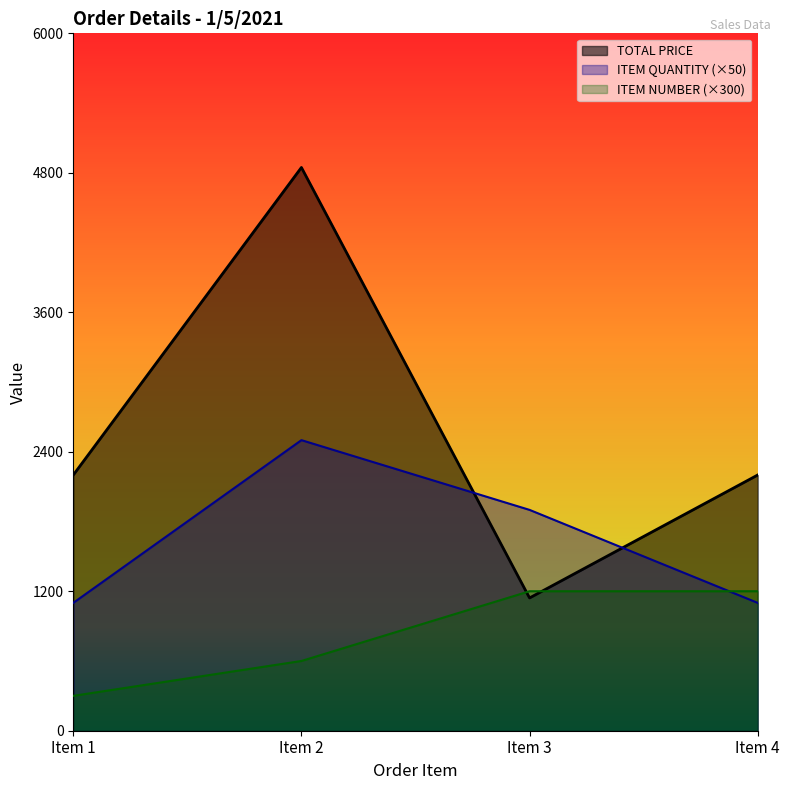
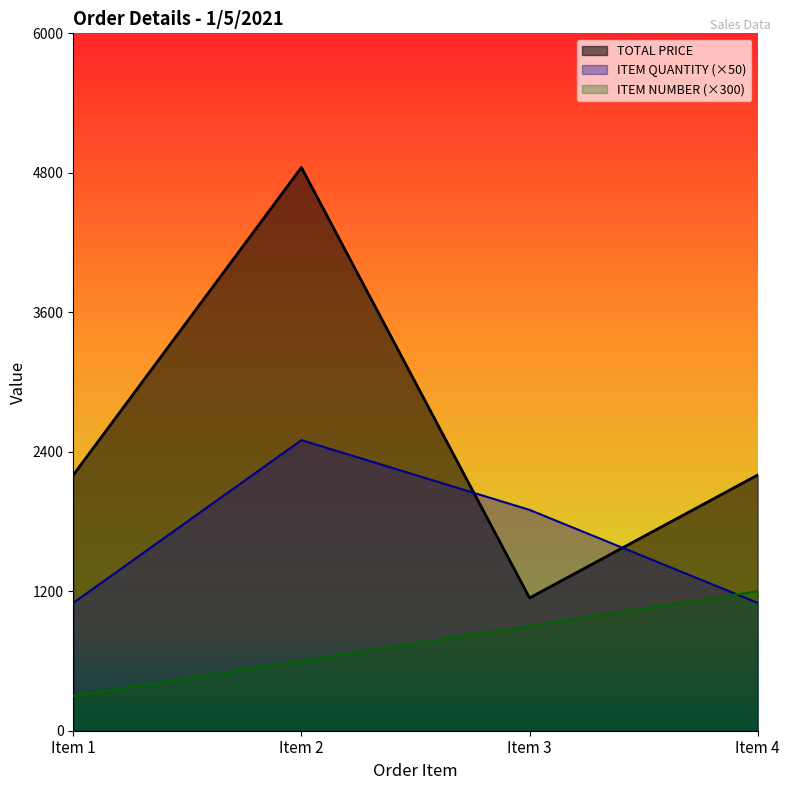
ITEM NUMBER (×300), Item 3: 1200 -> 900
